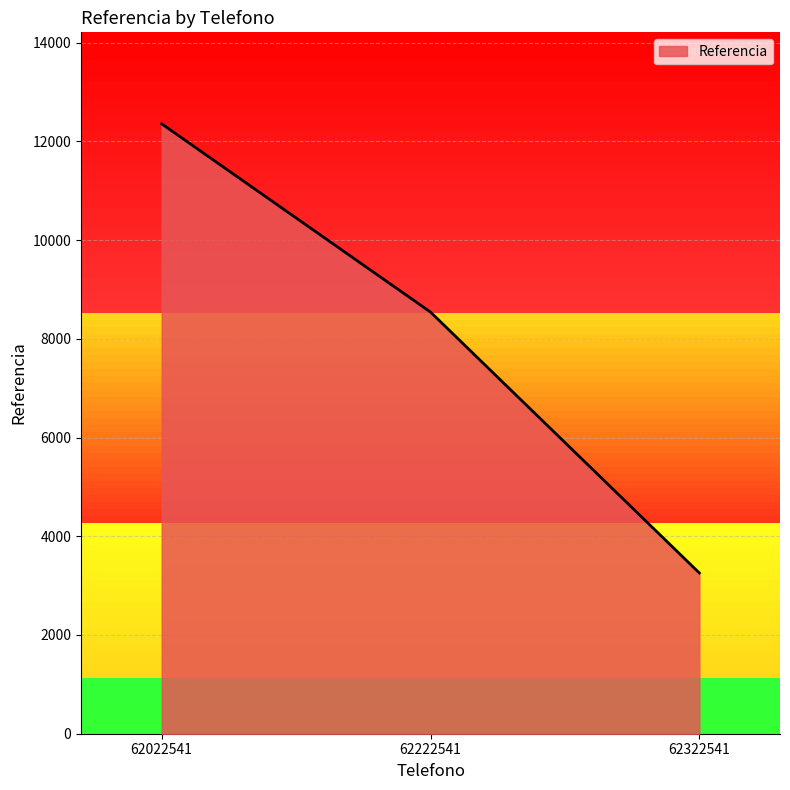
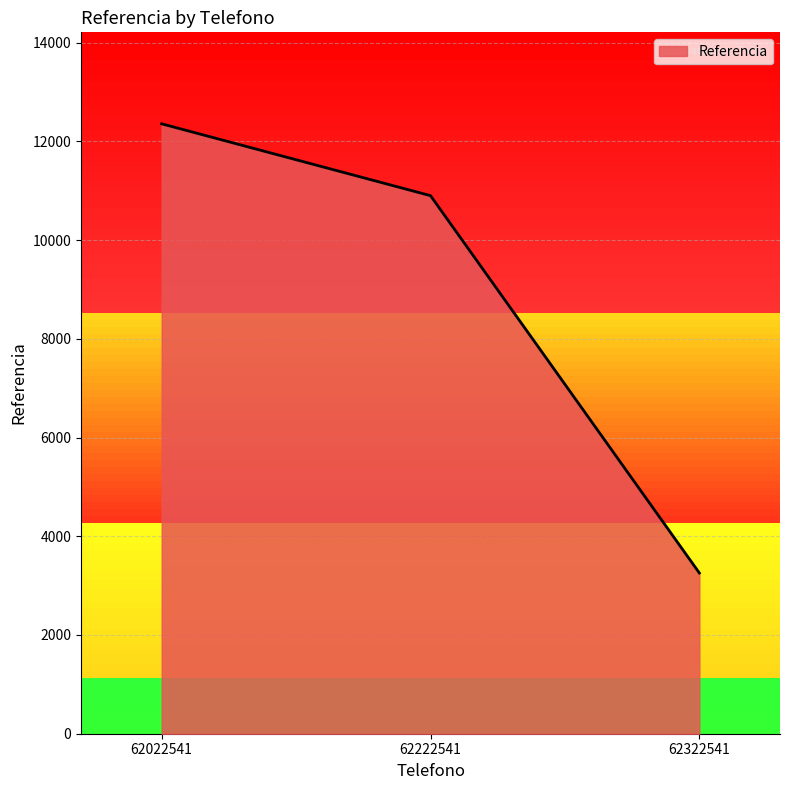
62222541: 8500 -> 10900
